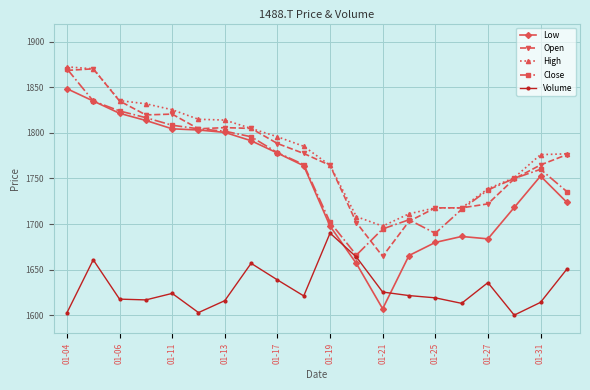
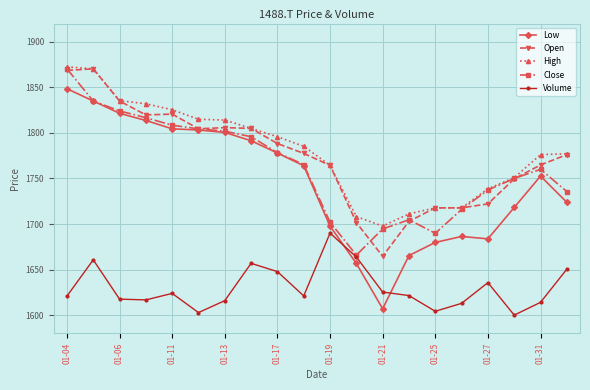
Volume, 01-04: 1600 -> 1620
Volume, 01-17: 1640 -> 1650
Volume, 01-25: 1620 -> 1600
